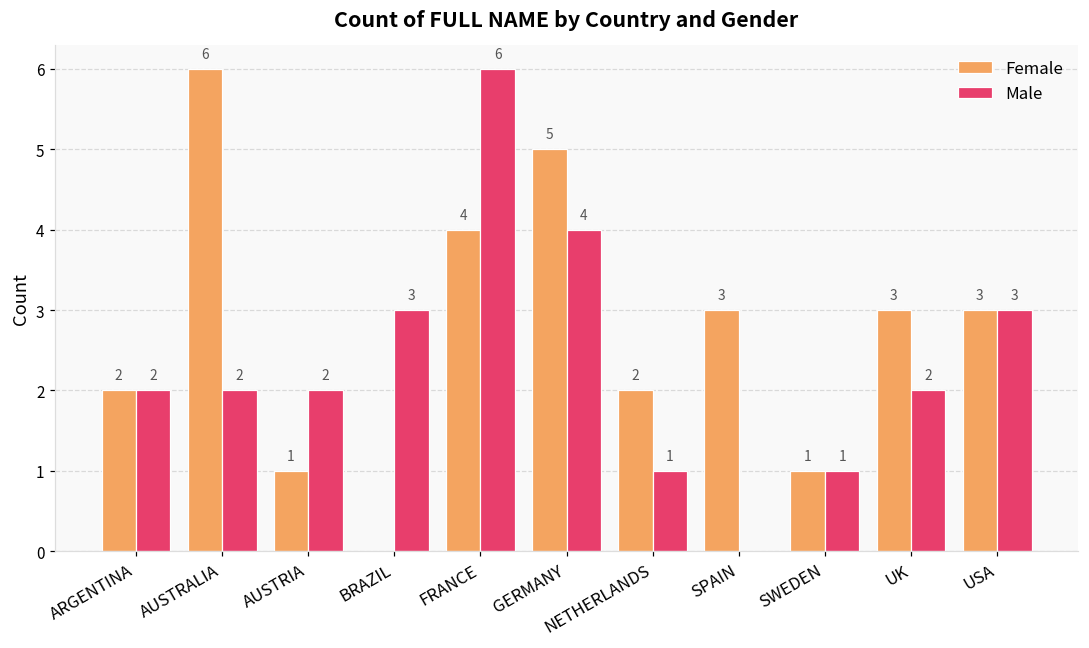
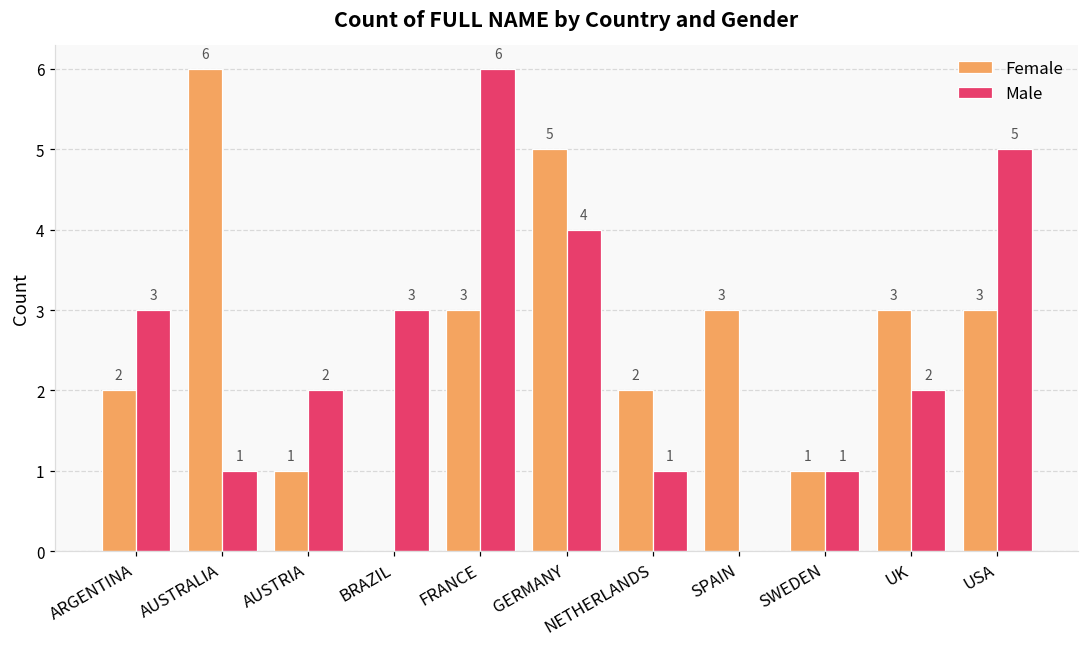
Male, ARGENTINA: 2 -> 3
Male, AUSTRALIA: 2 -> 1
Female, FRANCE: 4 -> 3
Male, USA: 3 -> 5
